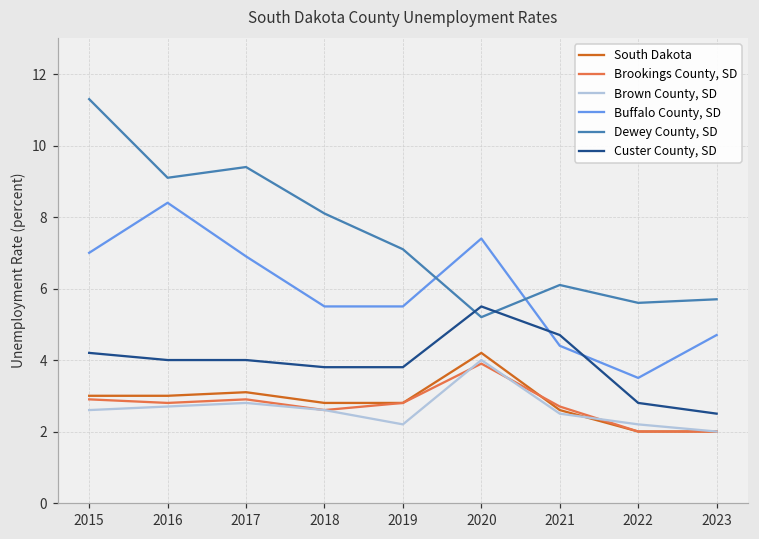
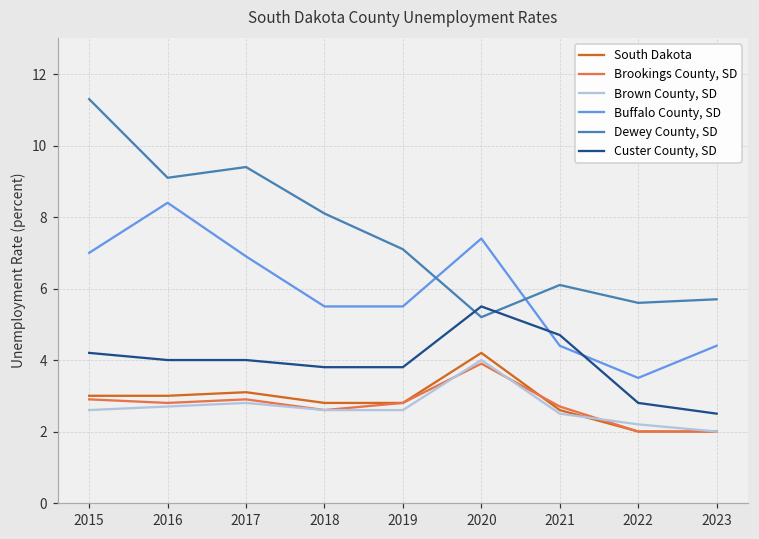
Brown County, SD, 2019: 2.2 -> 2.6
Buffalo County, SD, 2023: 4.7 -> 4.4
